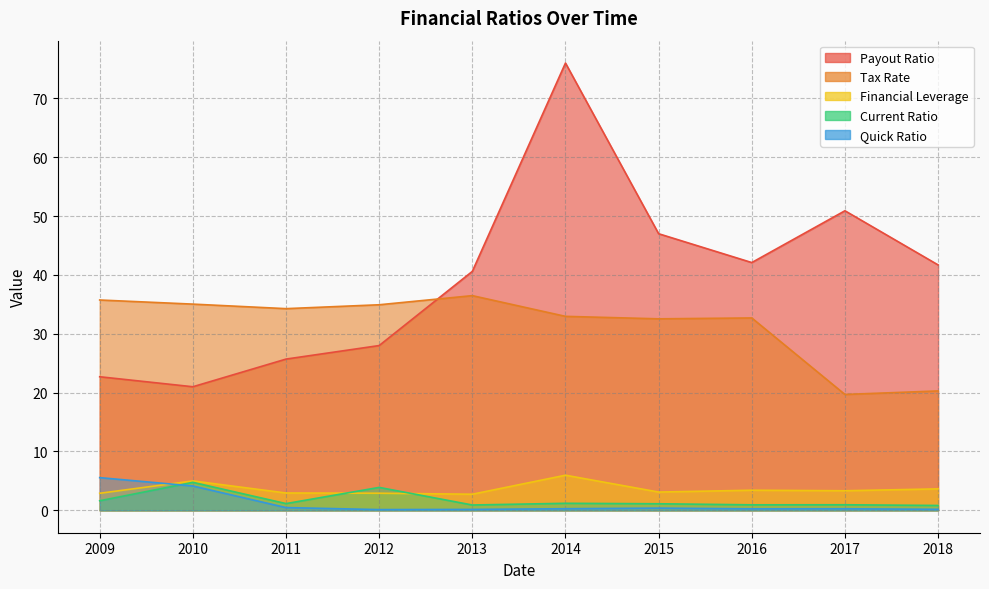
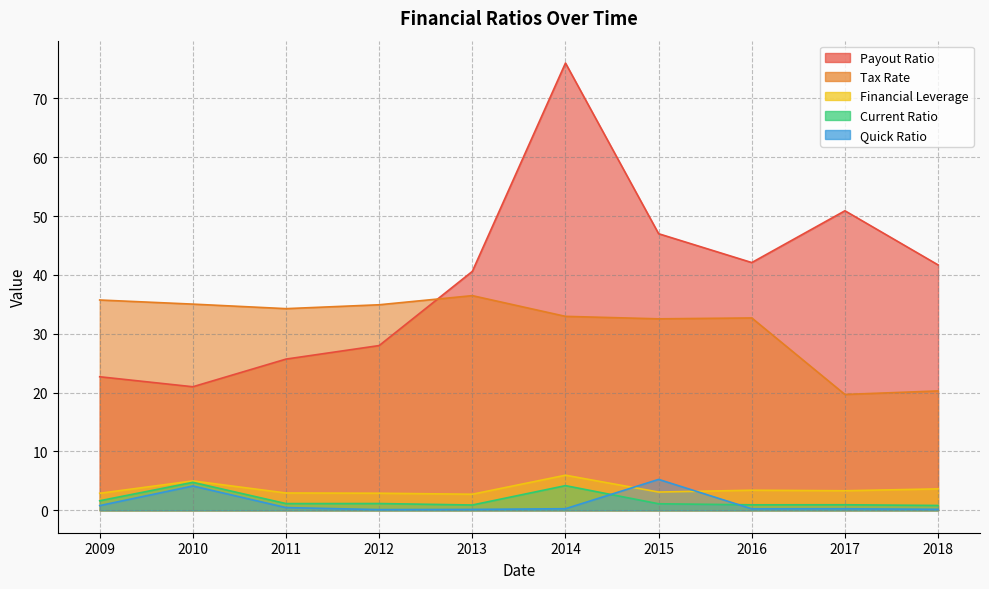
Quick Ratio, 2009: 6 -> 1
Current Ratio, 2012: 4 -> 1
Current Ratio, 2014: 1 -> 4
Quick Ratio, 2015: 0 -> 5
